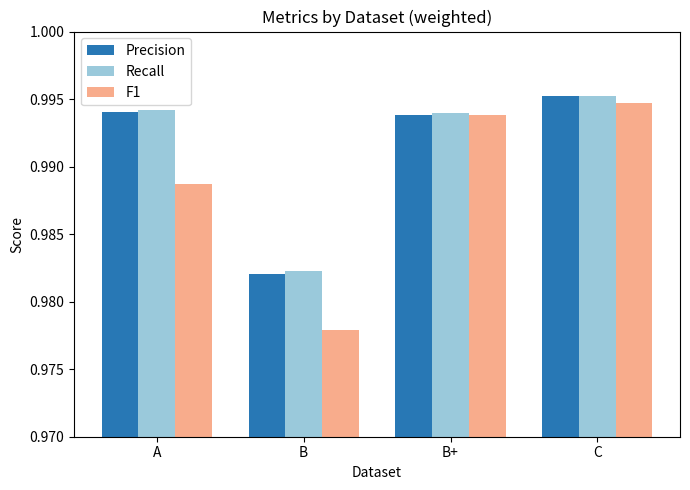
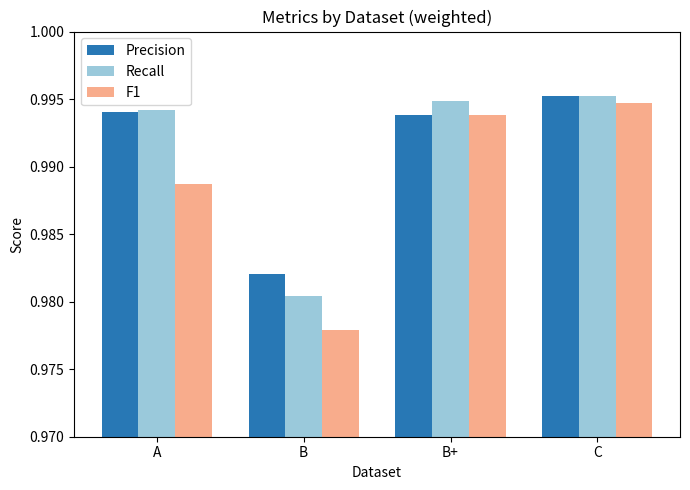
Recall, B: 0.9823 -> 0.9804
Recall, B+: 0.9940 -> 0.9949
